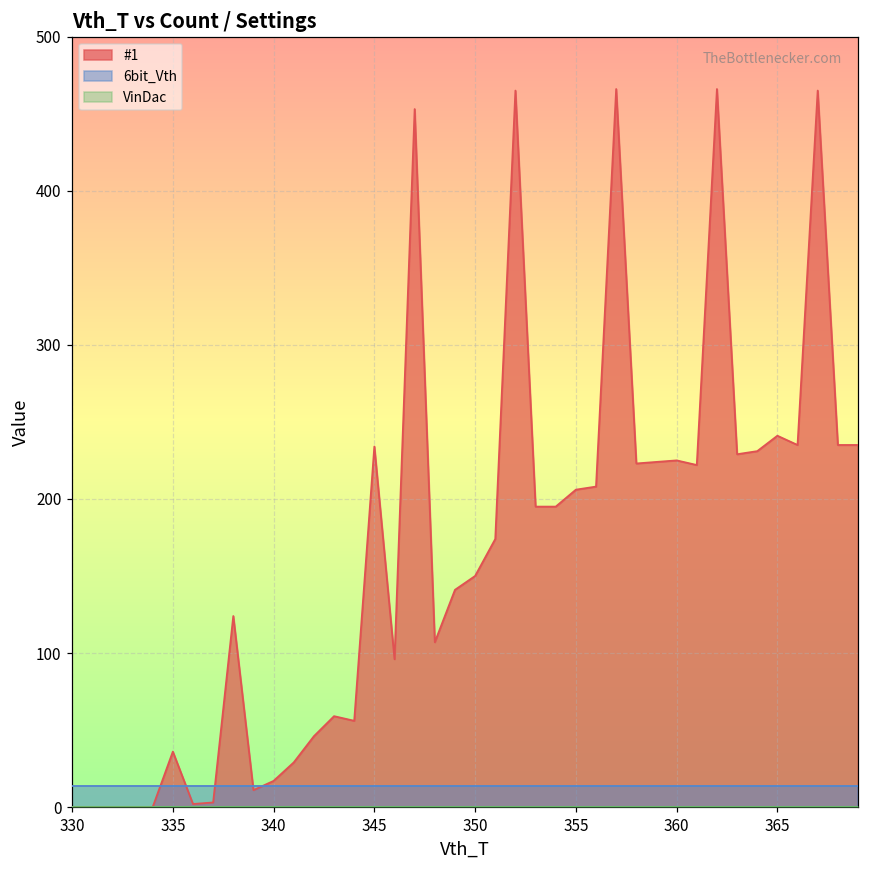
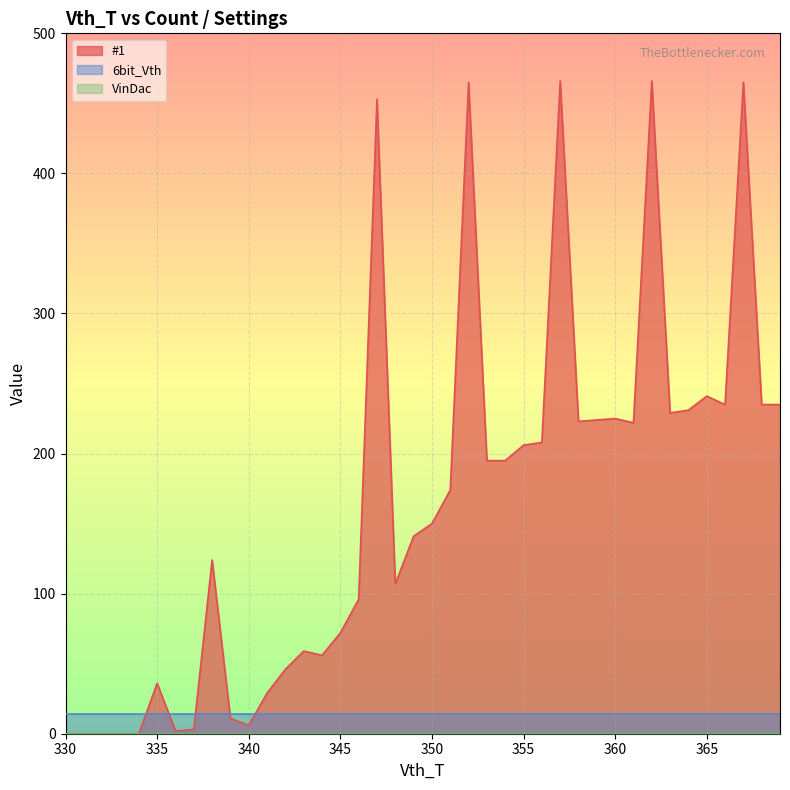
#1, 340: 17 -> 6
#1, 345: 234 -> 72
